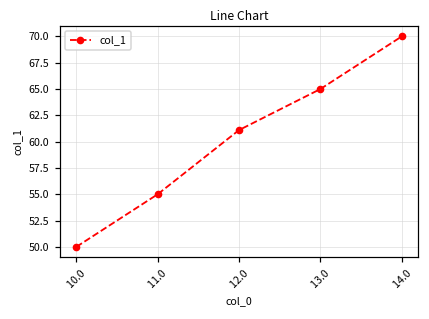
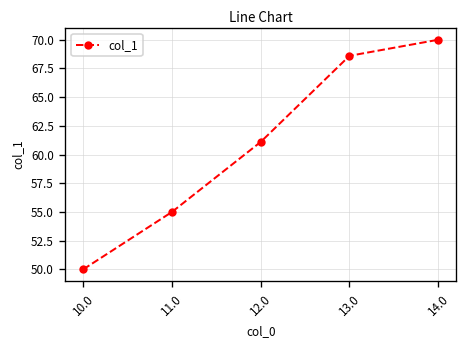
13.0: 65 -> 69
